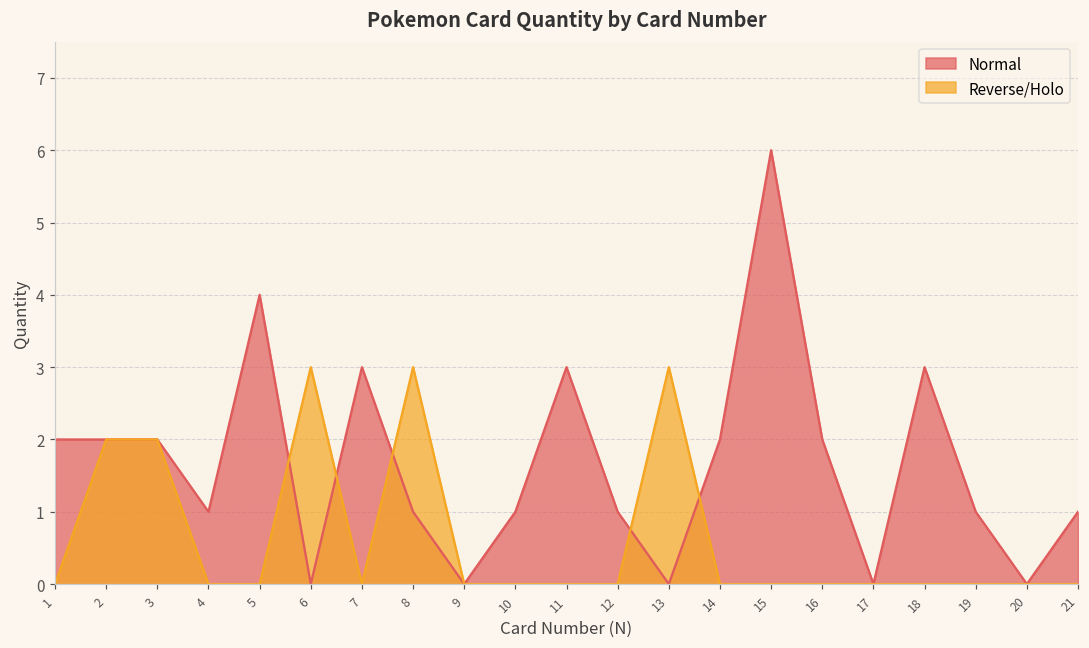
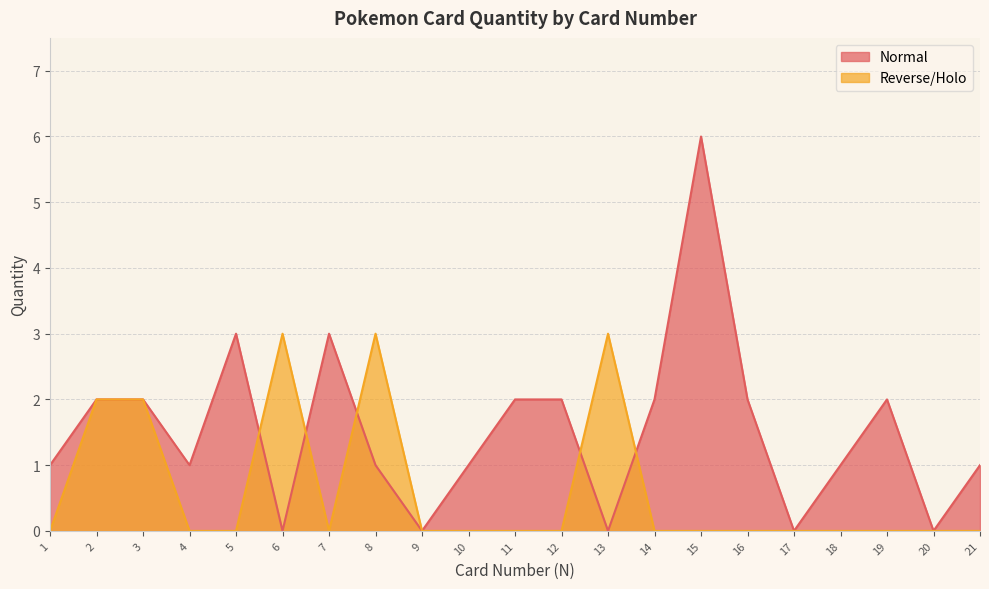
Normal, 1: 2 -> 1
Normal, 5: 4 -> 3
Normal, 11: 3 -> 2
Normal, 12: 1 -> 2
Normal, 18: 3 -> 1
Normal, 19: 1 -> 2
